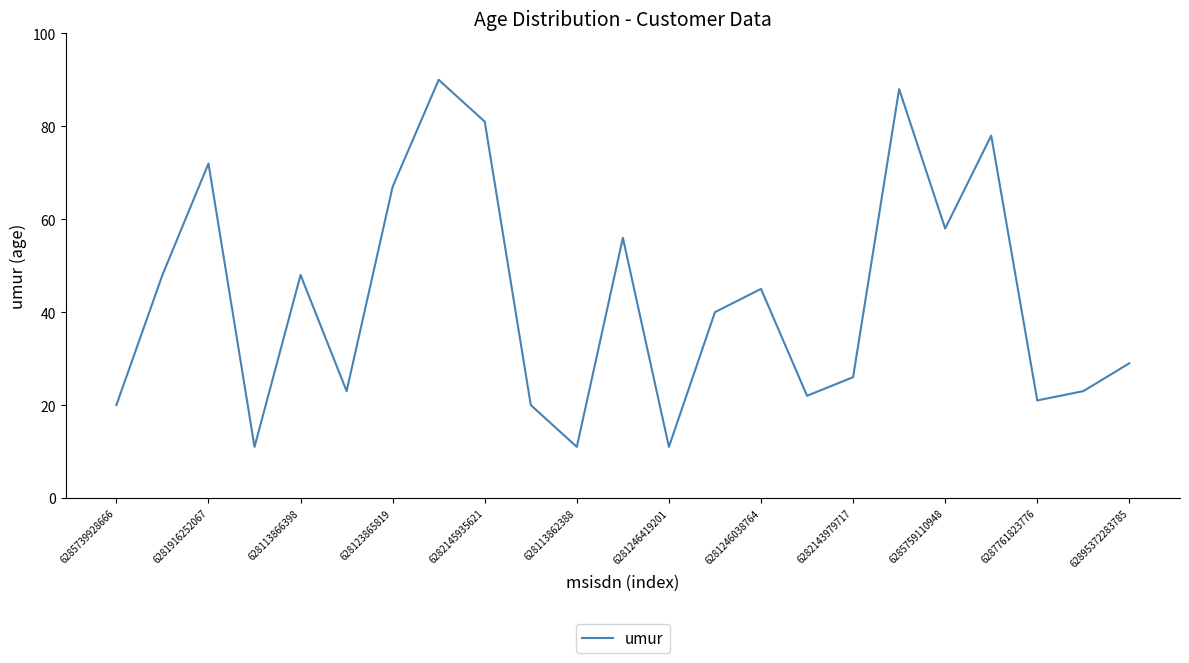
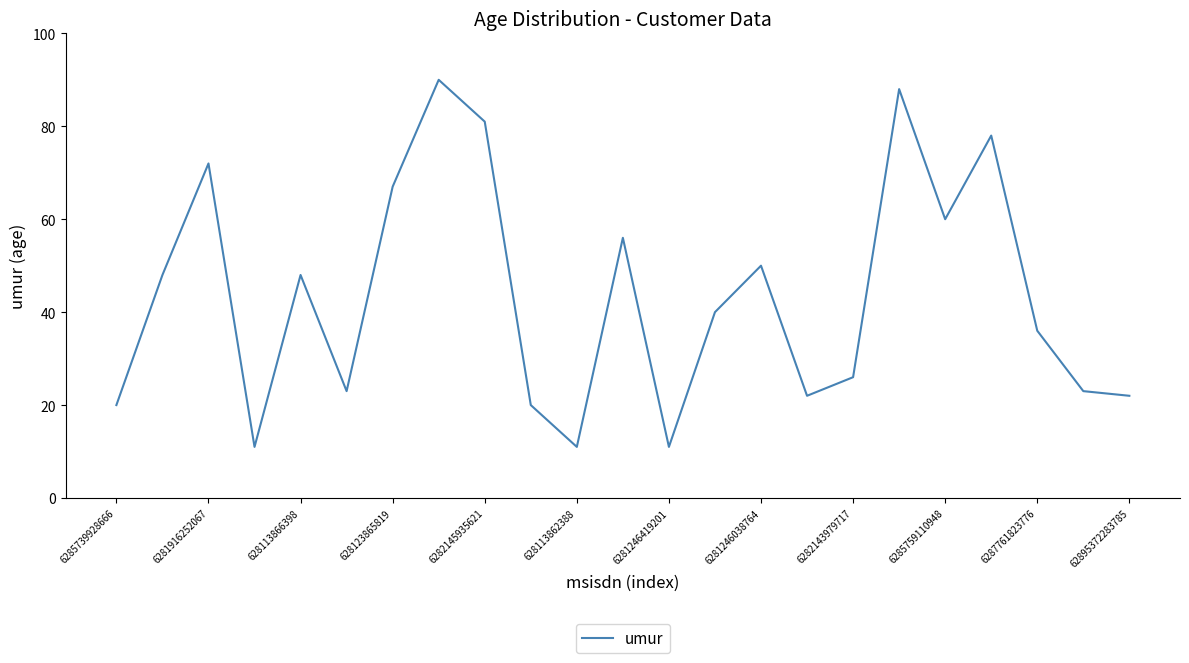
6281246038764: 45 -> 50
6285759110948: 58 -> 60
6287761823776: 21 -> 36
62895372283785: 29 -> 22
